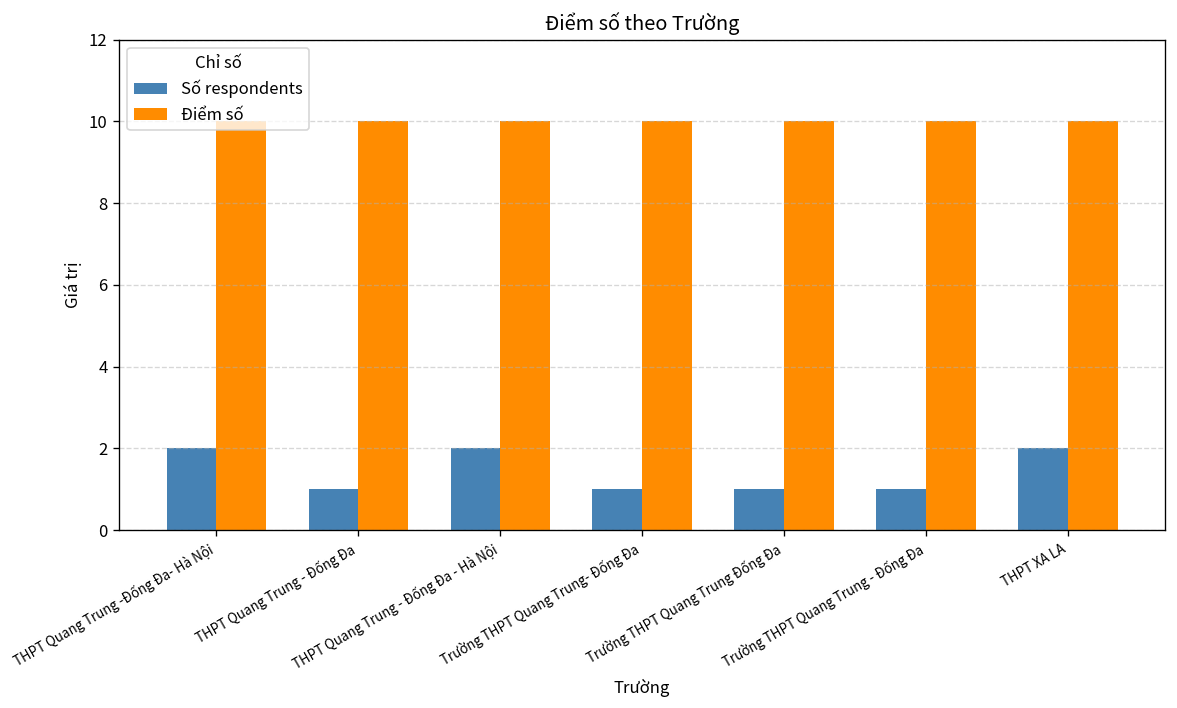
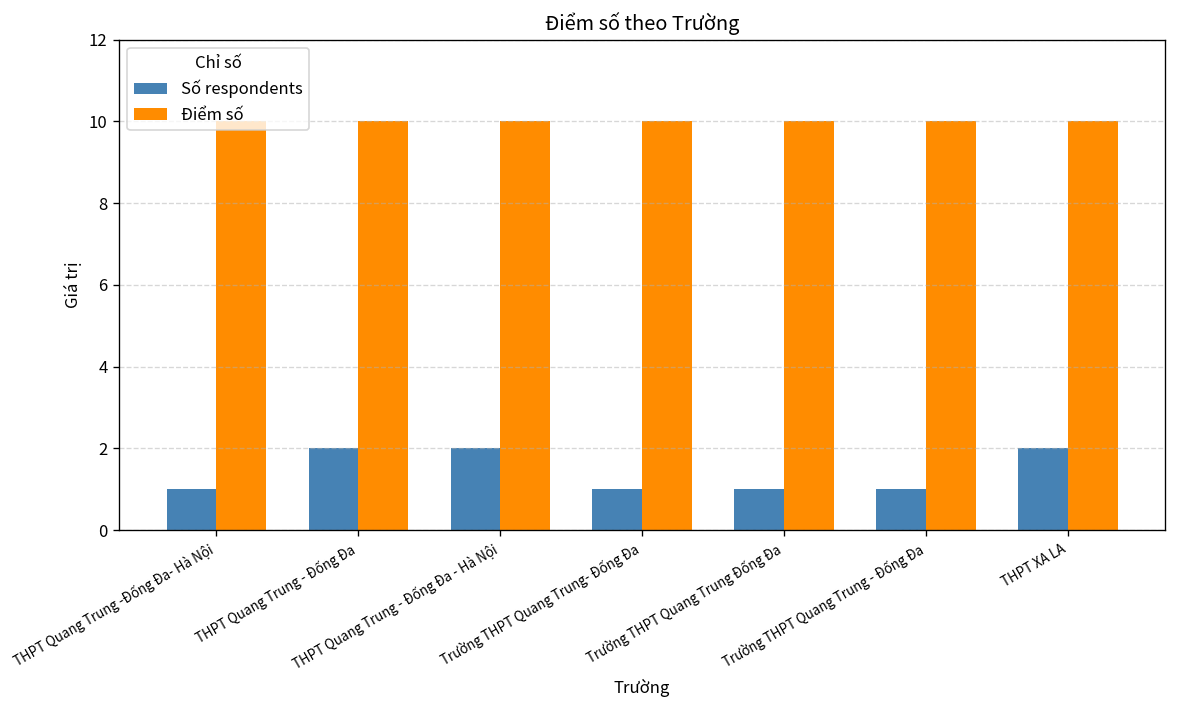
Số respondents, THPT Quang Trung -Đống Đa- Hà Nội: 2 -> 1
Số respondents, THPT Quang Trung - Đống Đa: 1 -> 2
